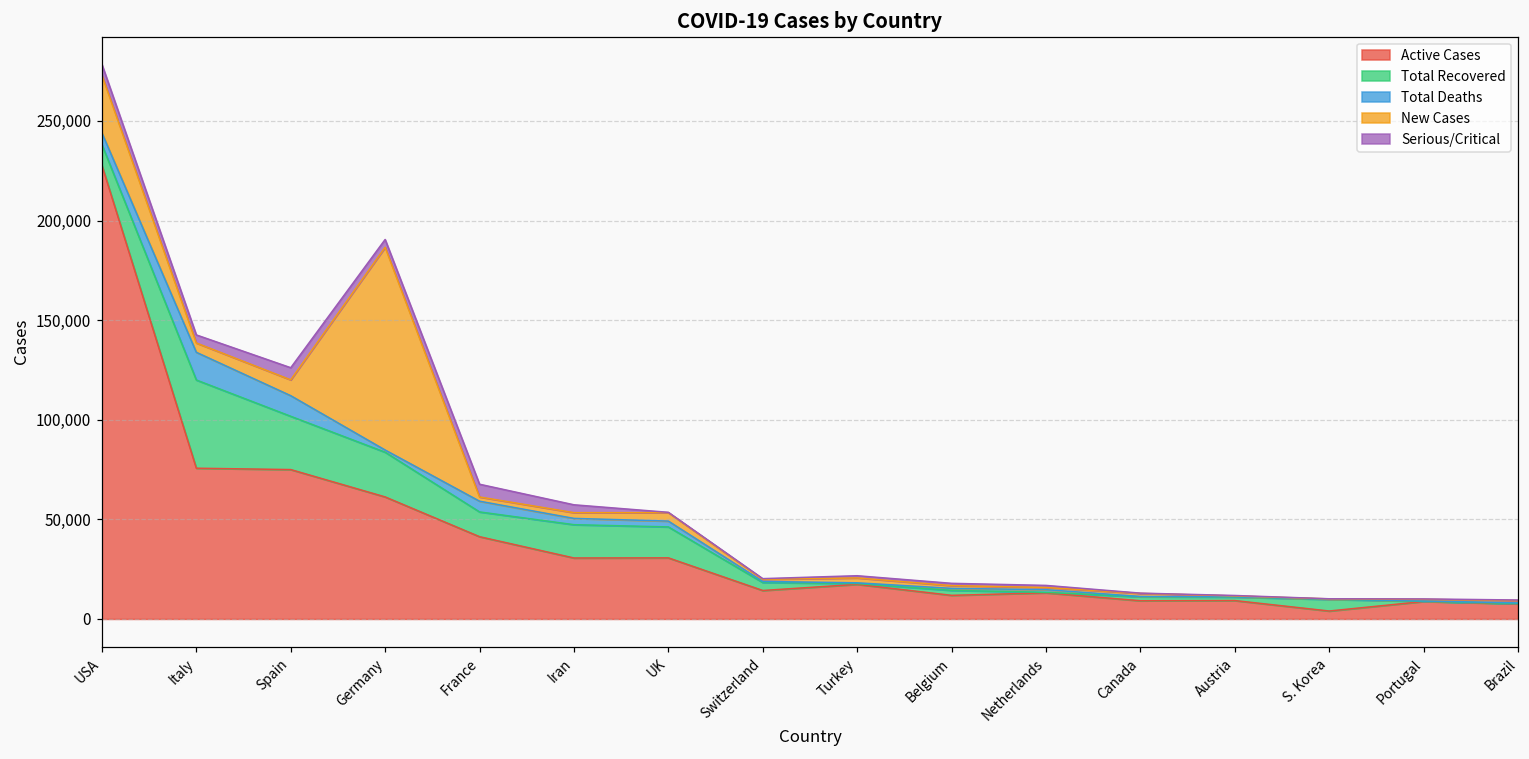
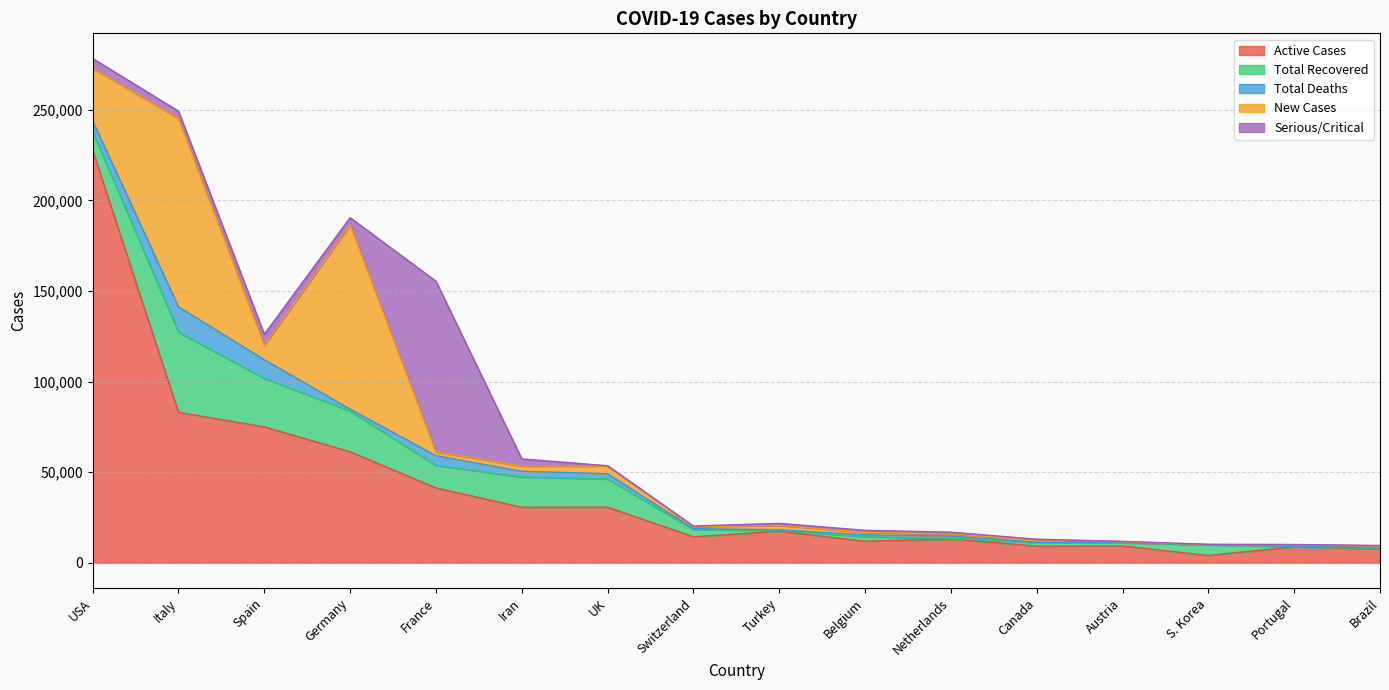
Active Cases, Italy: 76,000 -> 83,000
New Cases, Italy: 5,000 -> 104,000
Serious/Critical, France: 6,000 -> 94,000
